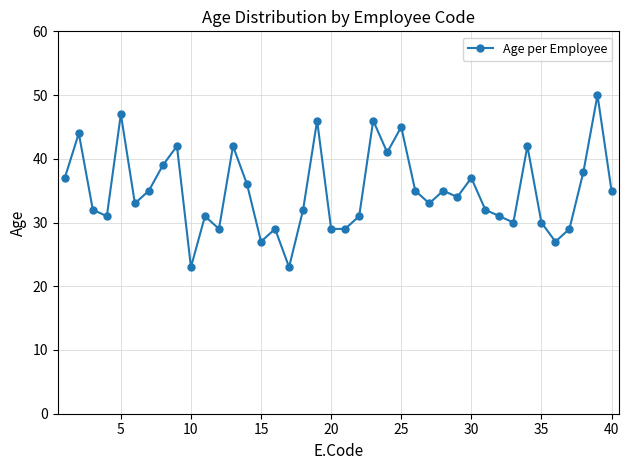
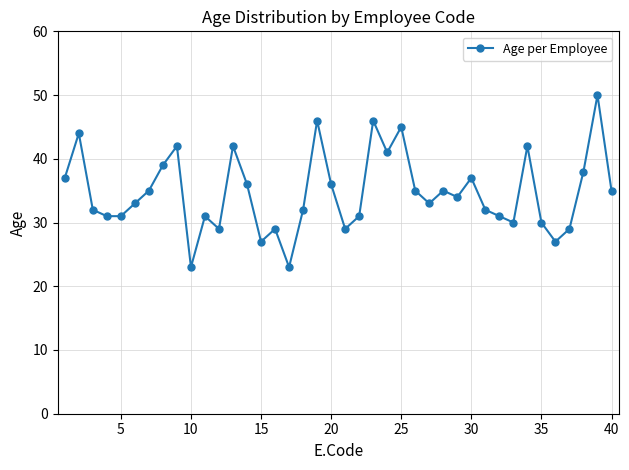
5: 47 -> 31
20: 29 -> 36
